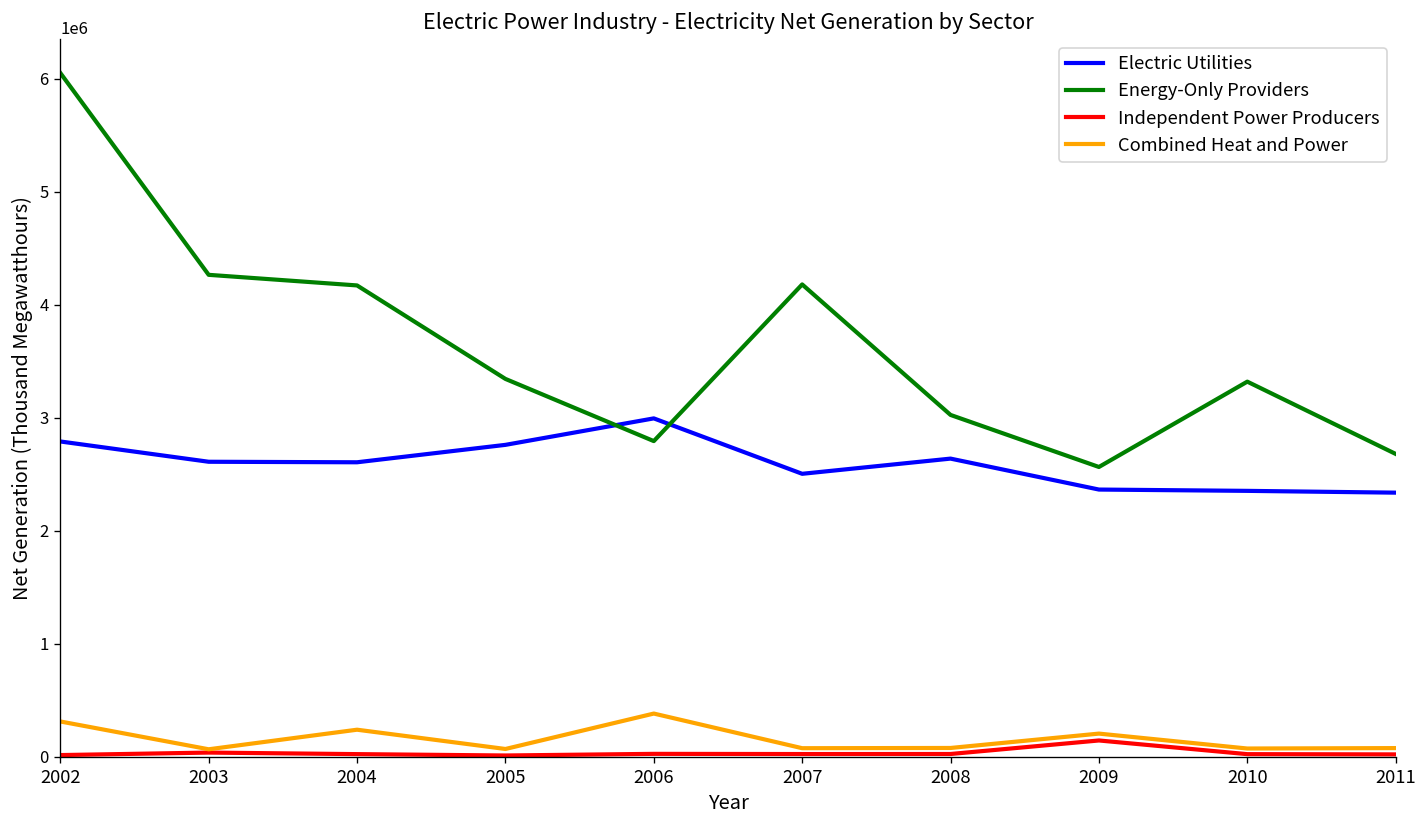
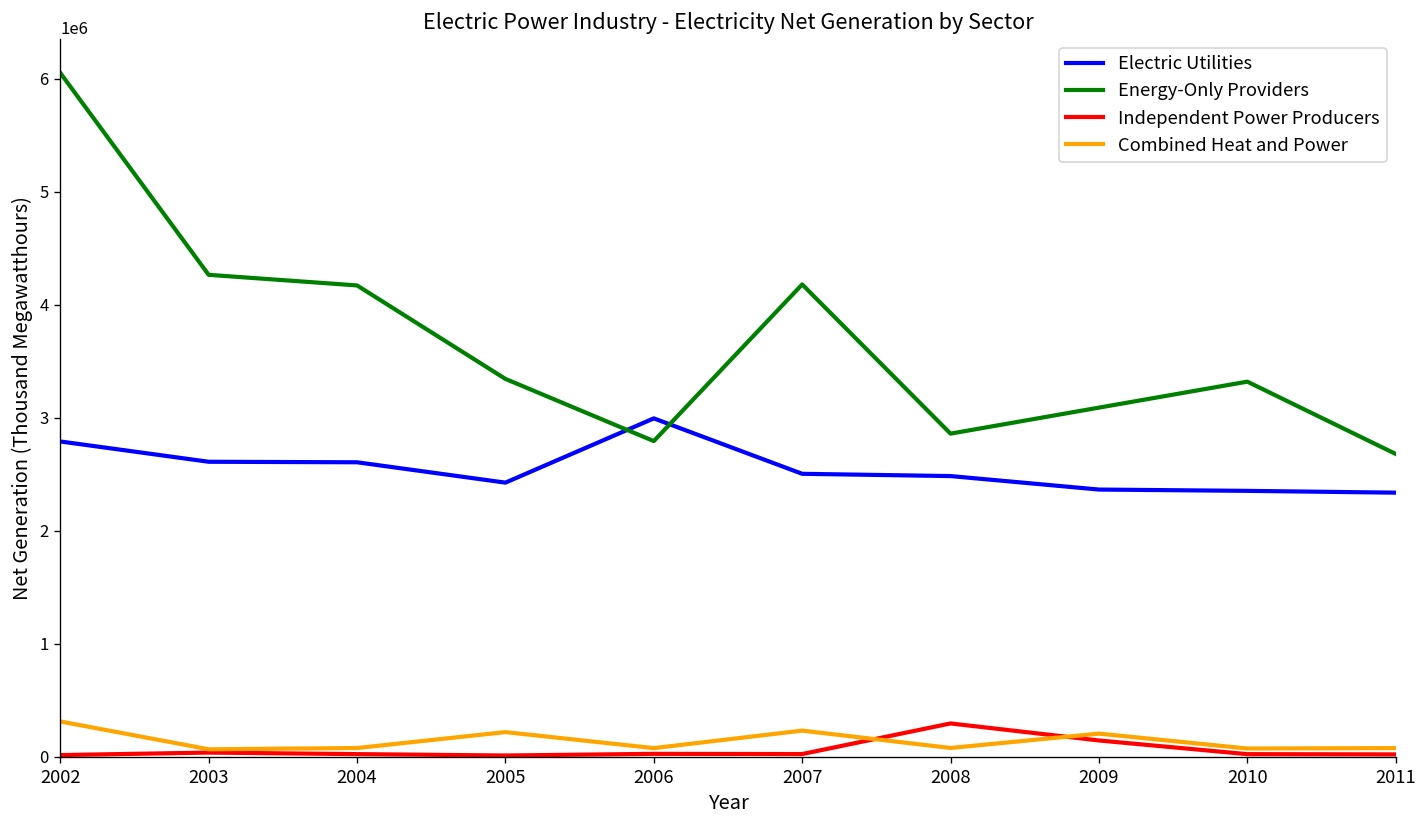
Combined Heat and Power, 2004: 200000 -> 100000
Electric Utilities, 2005: 2800000 -> 2400000
Combined Heat and Power, 2005: 100000 -> 200000
Combined Heat and Power, 2006: 400000 -> 100000
Combined Heat and Power, 2007: 100000 -> 200000
Electric Utilities, 2008: 2600000 -> 2500000
Energy-Only Providers, 2008: 3000000 -> 2900000
Independent Power Producers, 2008: 0 -> 300000
Energy-Only Providers, 2009: 2600000 -> 3100000
